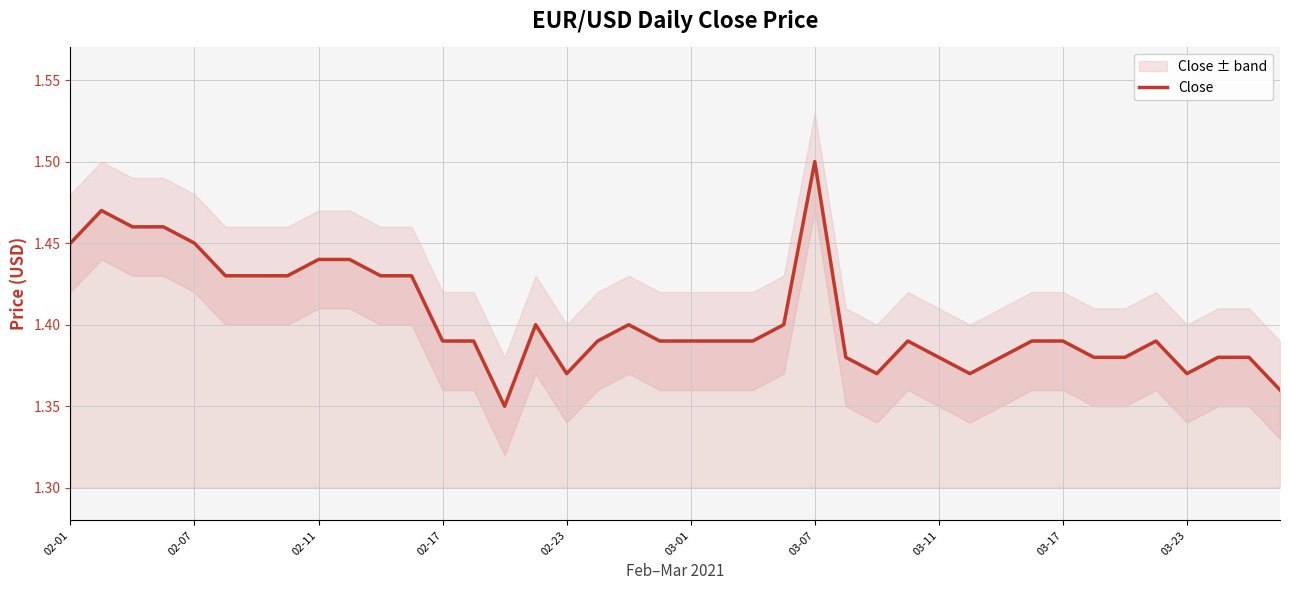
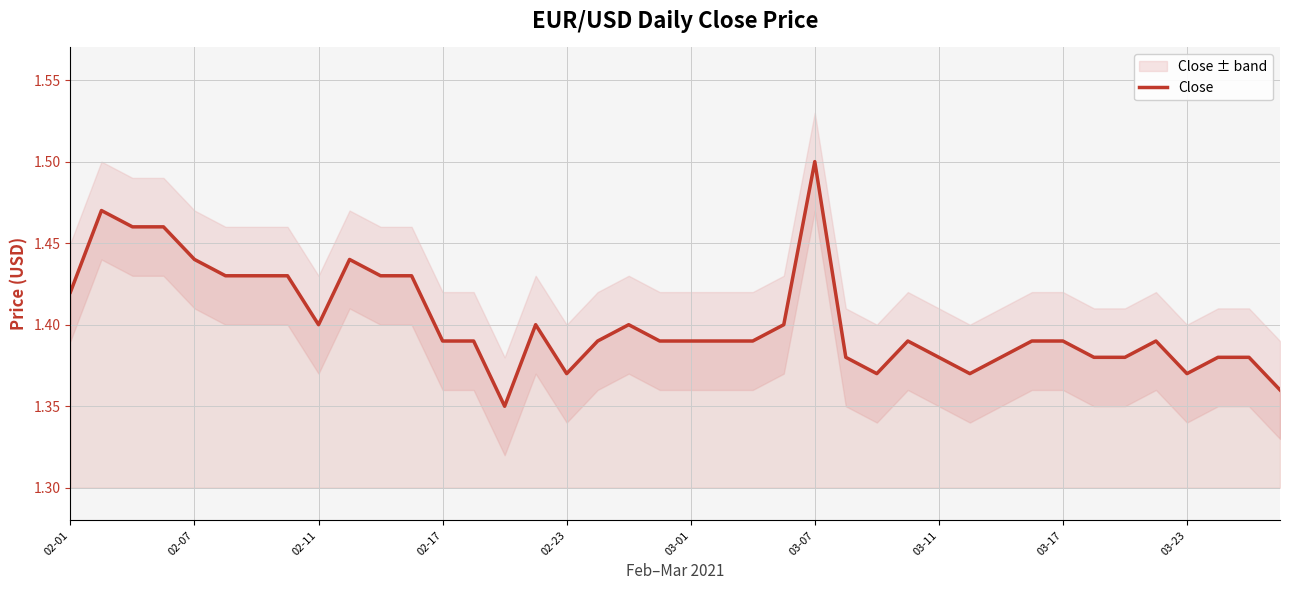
Close, 02-01: 1.45 -> 1.42
Close, 02-07: 1.45 -> 1.44
Close, 02-11: 1.44 -> 1.40
